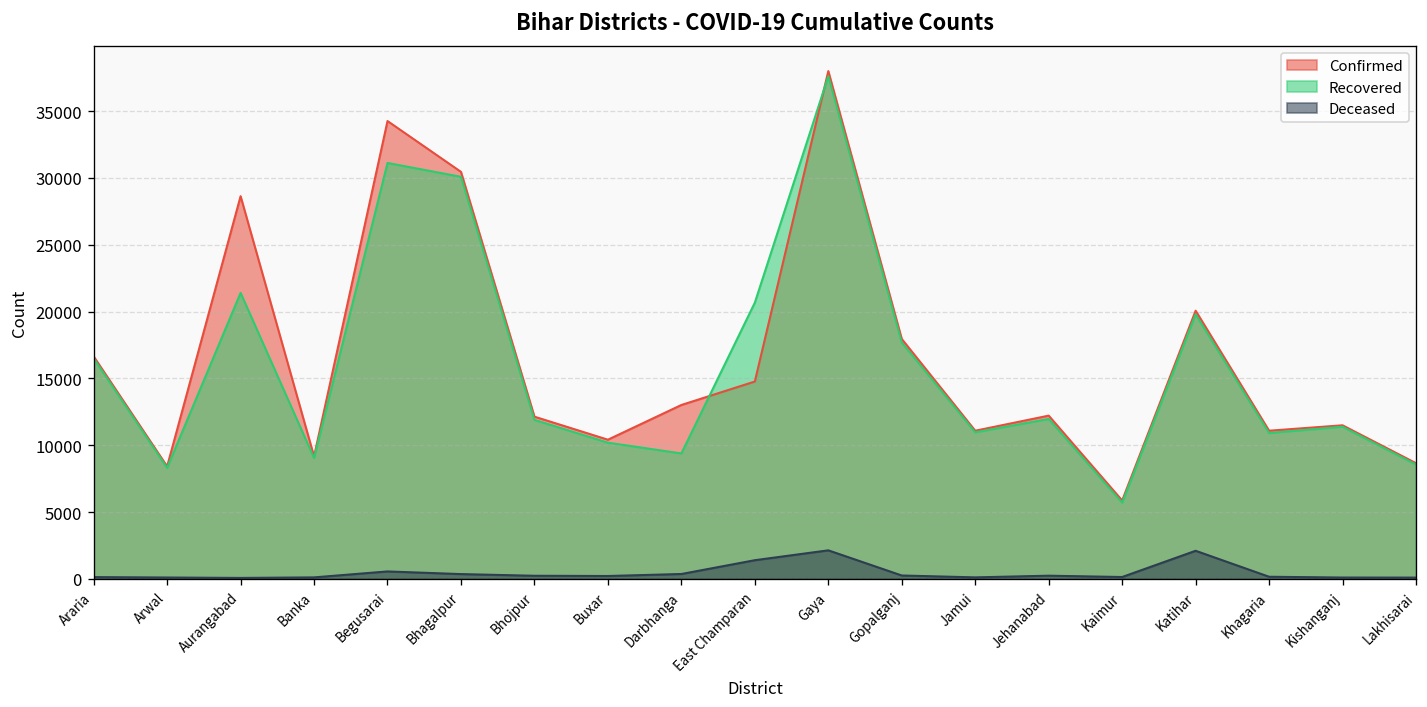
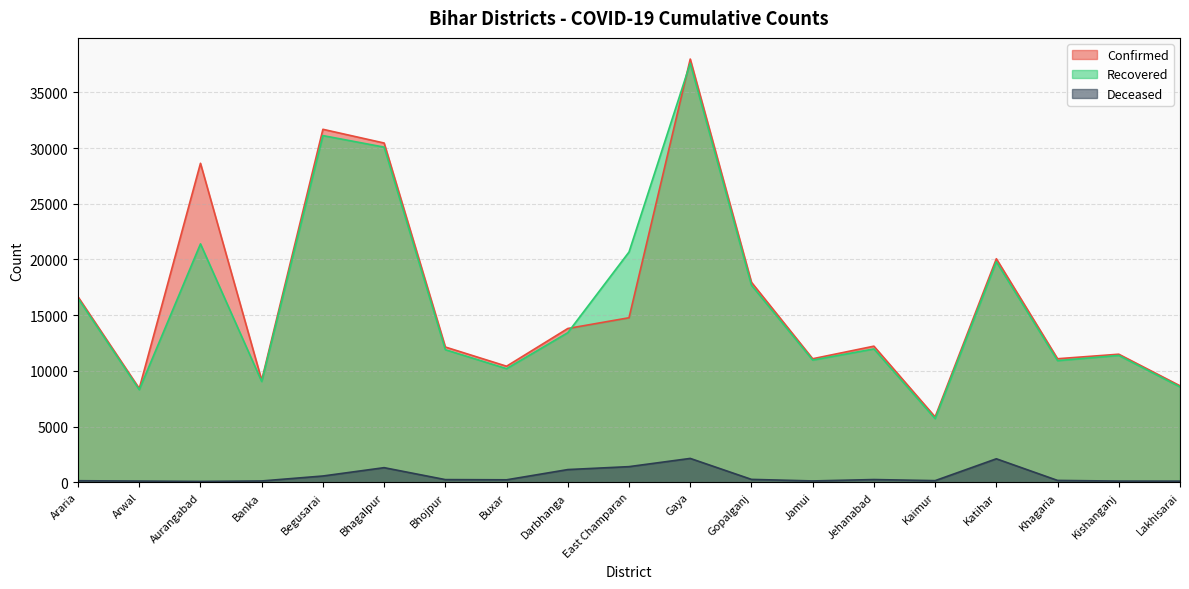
Confirmed, Begusarai: 34300 -> 31700
Deceased, Bhagalpur: 400 -> 1300
Confirmed, Darbhanga: 13000 -> 13800
Recovered, Darbhanga: 9400 -> 13400
Deceased, Darbhanga: 400 -> 1100
